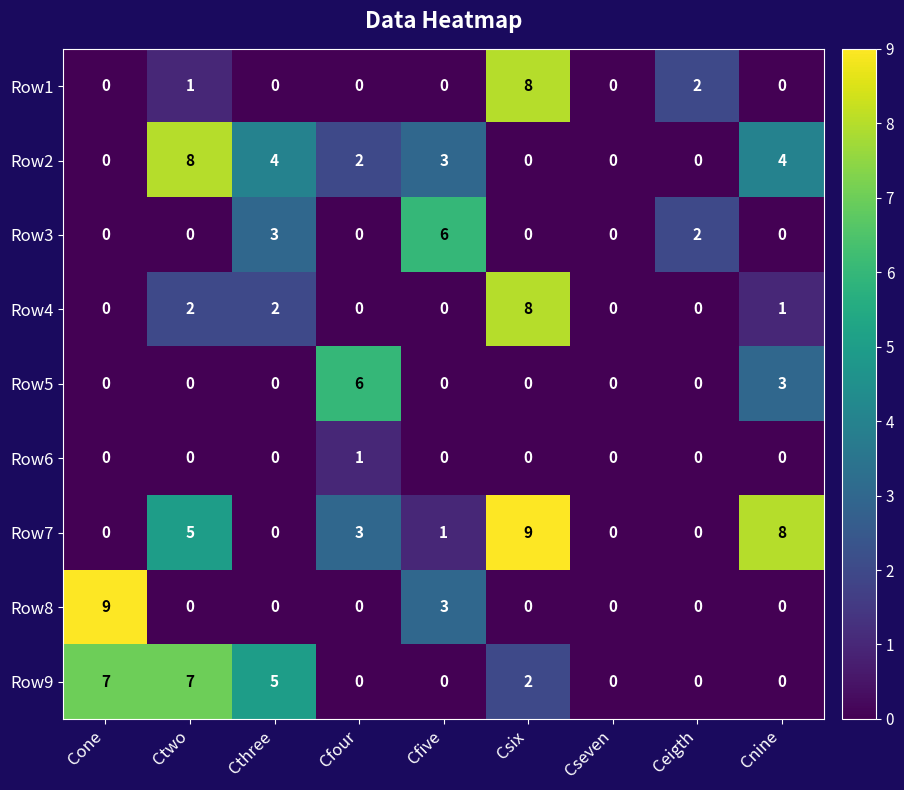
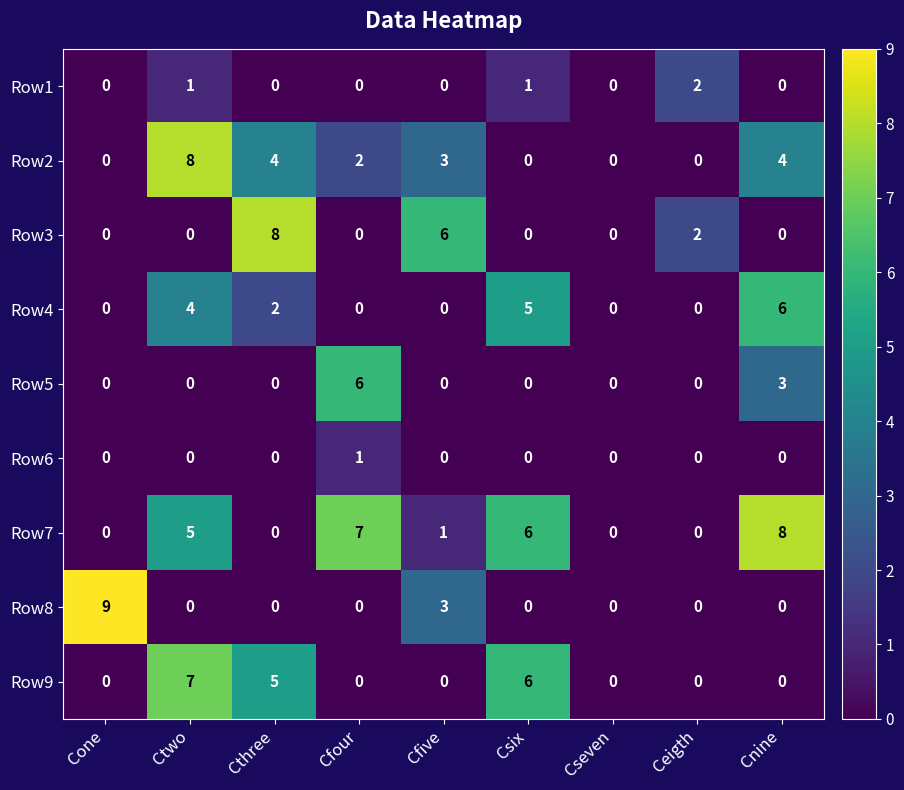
Row1, Csix: 8 -> 1
Row3, Cthree: 3 -> 8
Row4, Ctwo: 2 -> 4
Row4, Csix: 8 -> 5
Row4, Cnine: 1 -> 6
Row7, Cfour: 3 -> 7
Row7, Csix: 9 -> 6
Row9, Cone: 7 -> 0
Row9, Csix: 2 -> 6
